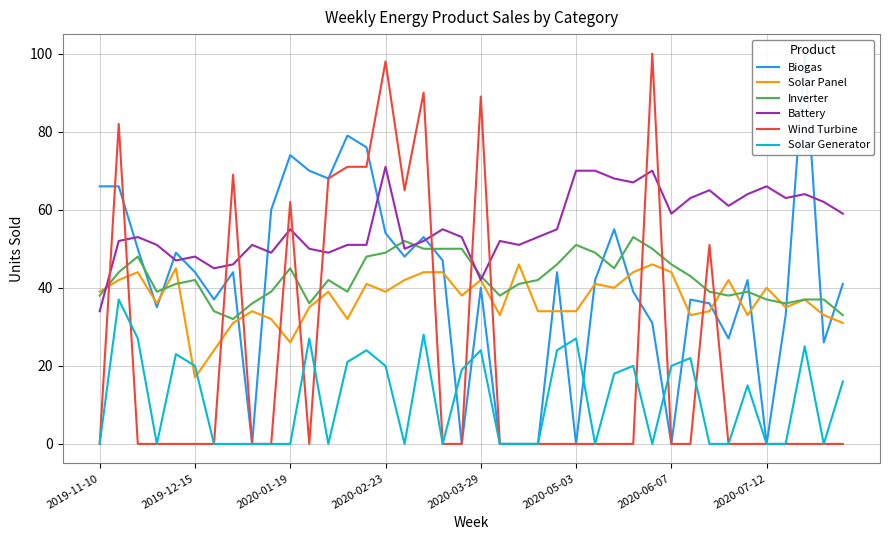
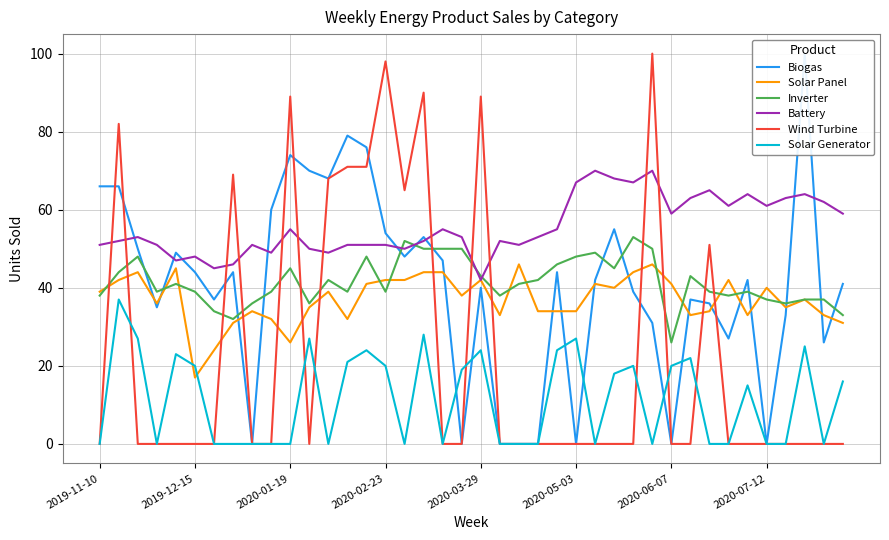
Battery, 2019-11-10: 34 -> 51
Inverter, 2019-12-15: 42 -> 39
Wind Turbine, 2020-01-19: 62 -> 89
Solar Panel, 2020-02-23: 39 -> 42
Inverter, 2020-02-23: 49 -> 39
Battery, 2020-02-23: 71 -> 51
Inverter, 2020-05-03: 51 -> 48
Battery, 2020-05-03: 70 -> 67
Solar Panel, 2020-06-07: 44 -> 41
Inverter, 2020-06-07: 46 -> 26
Battery, 2020-07-12: 66 -> 61
